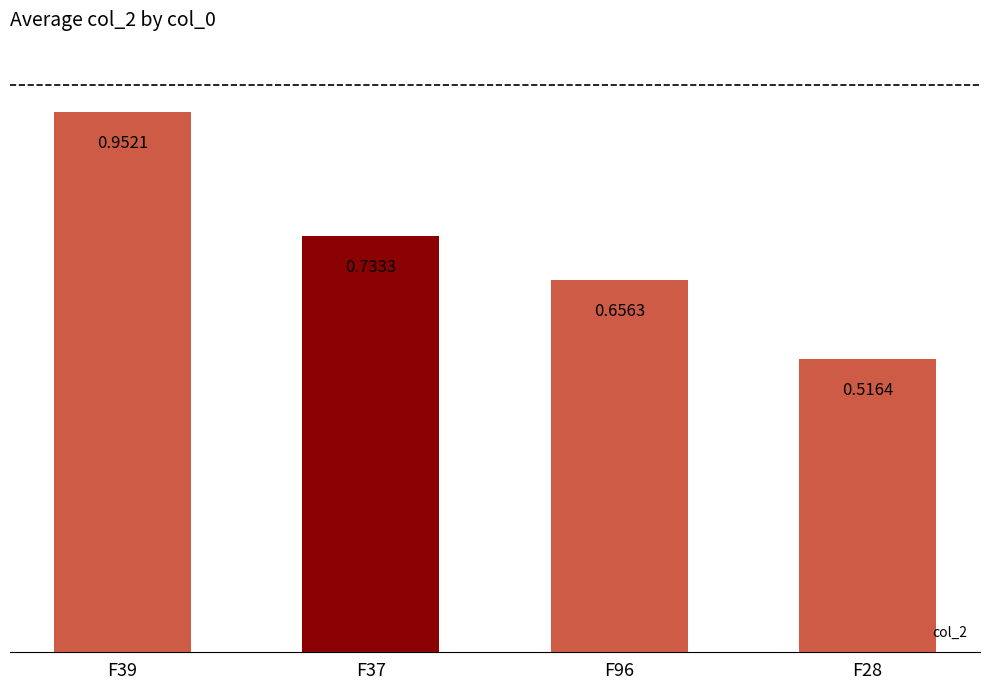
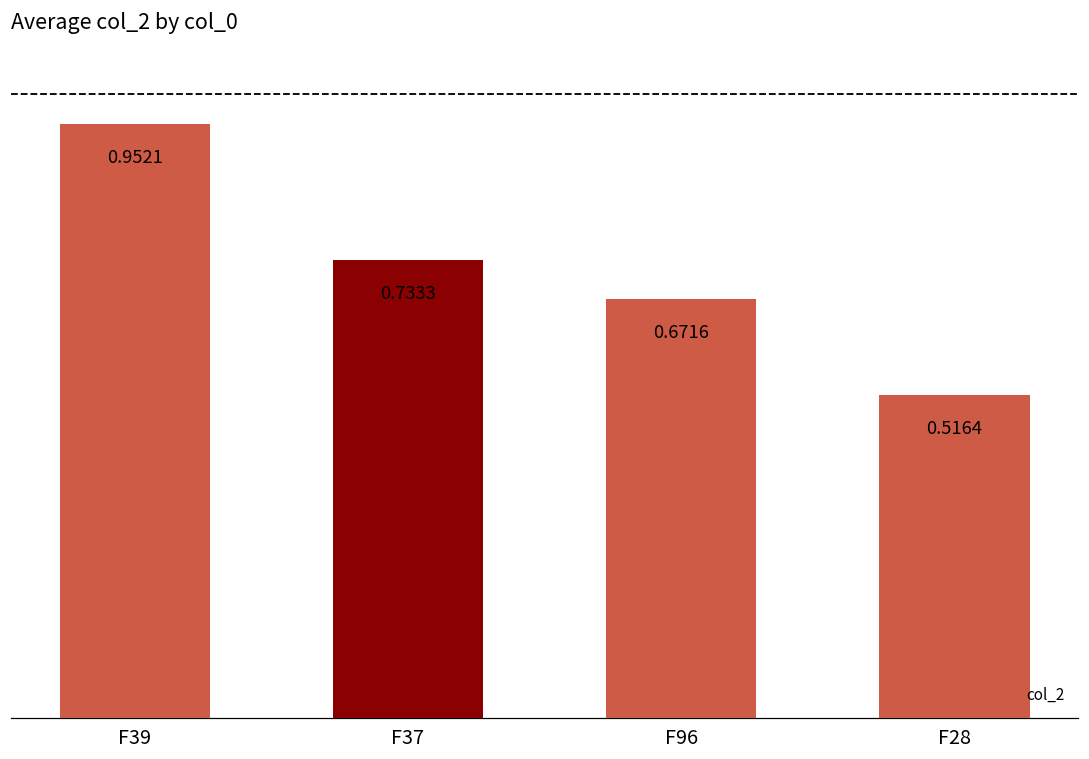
F96: 0.6563 -> 0.6716
